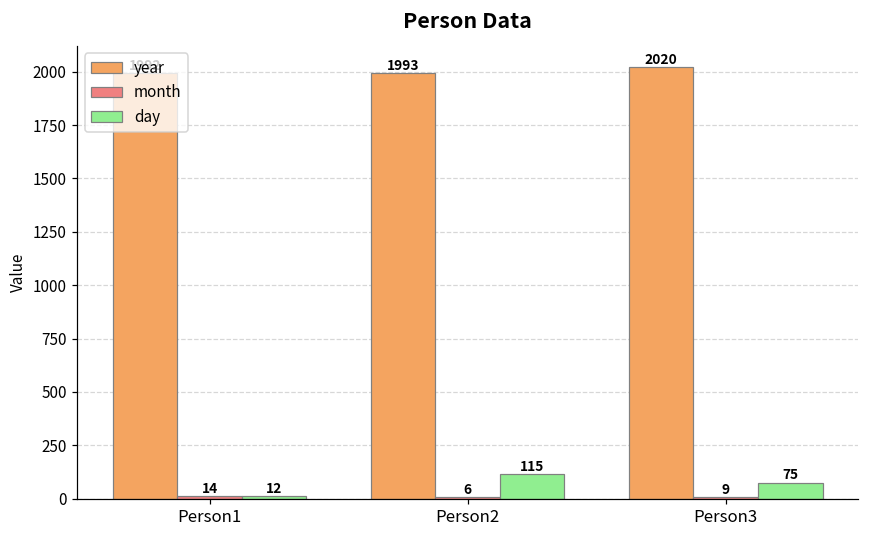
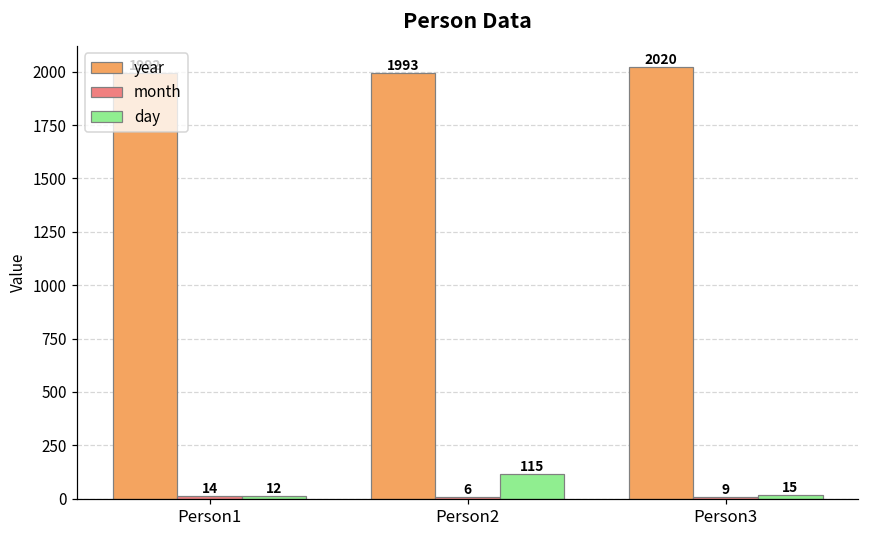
day, Person3: 75 -> 15
